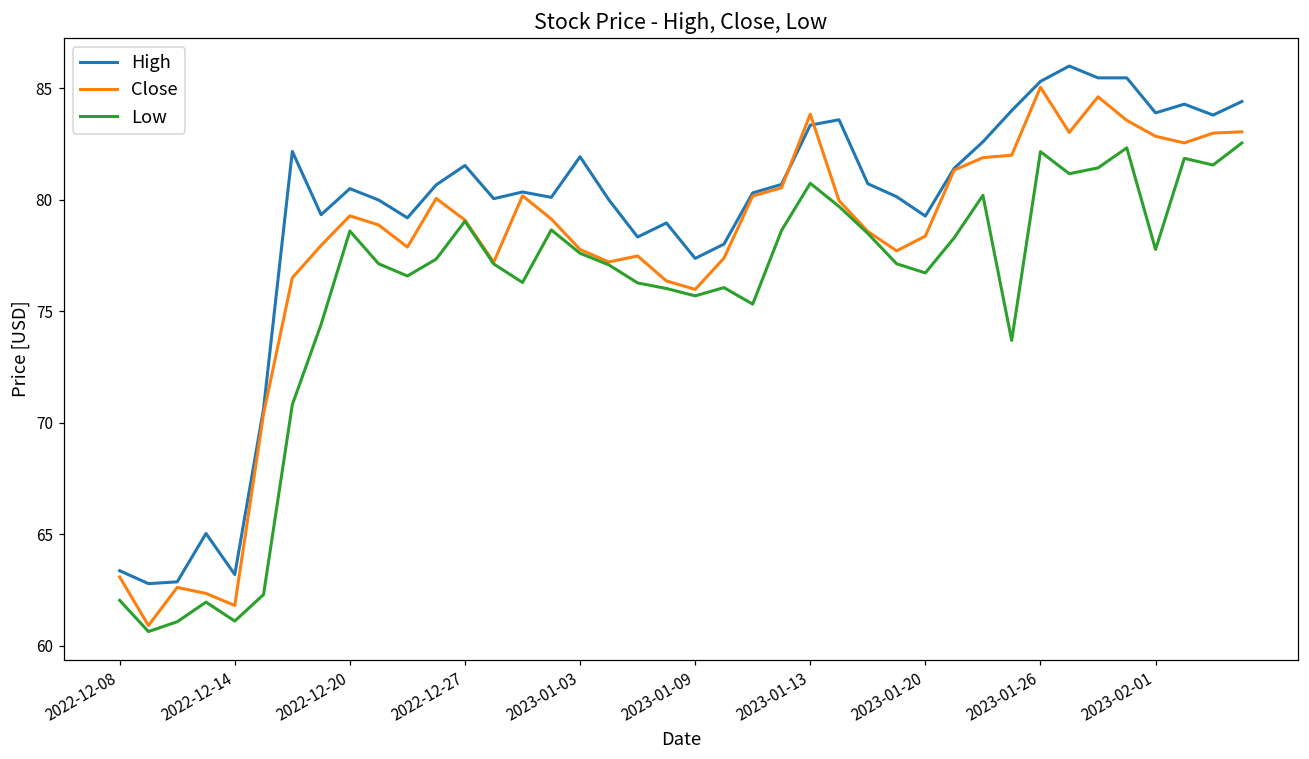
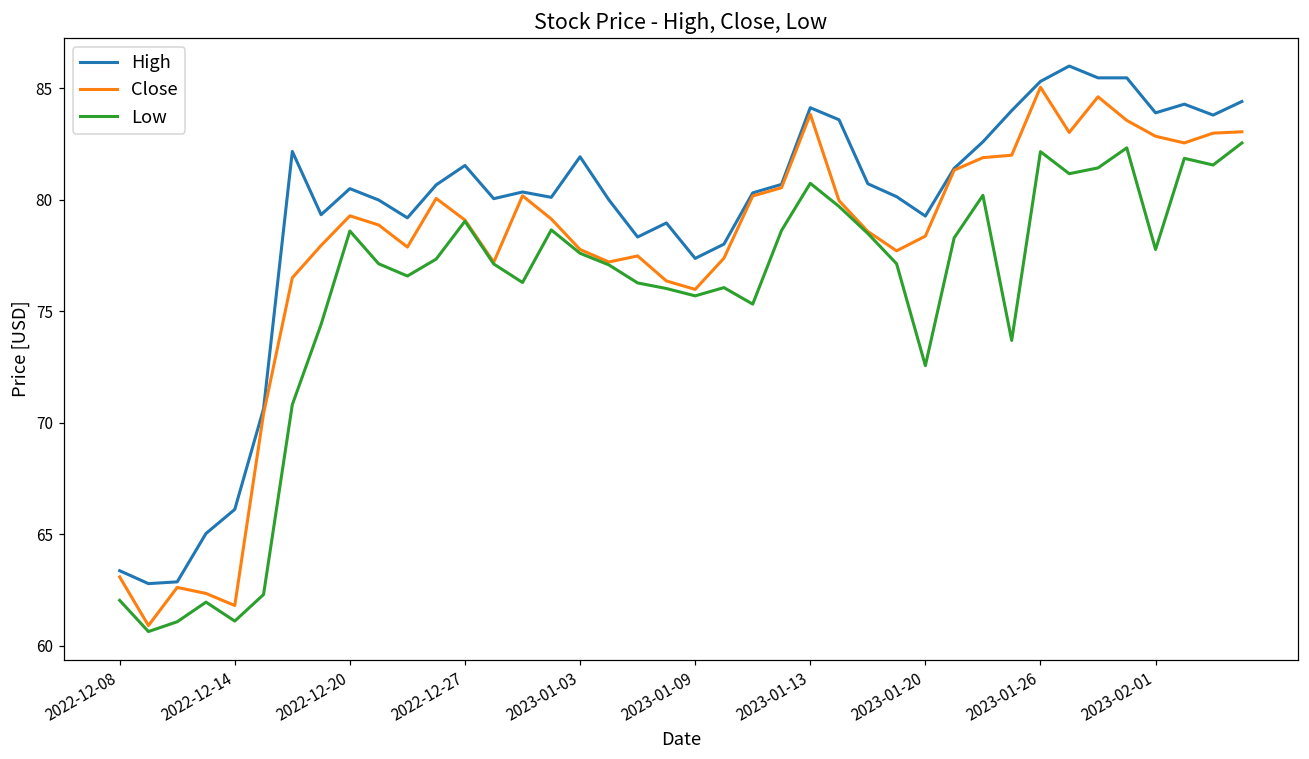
High, 2022-12-14: 63.2 -> 66.1
High, 2023-01-13: 83.4 -> 84.1
Low, 2023-01-20: 76.7 -> 72.6
